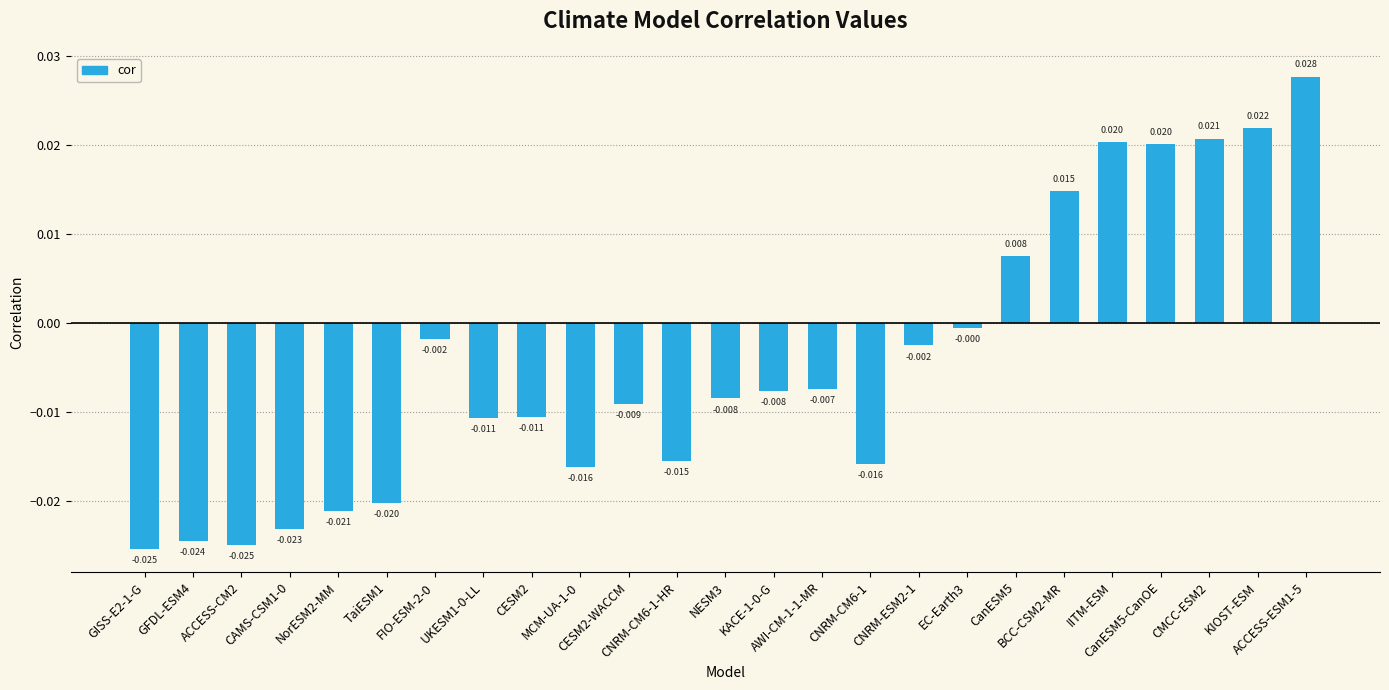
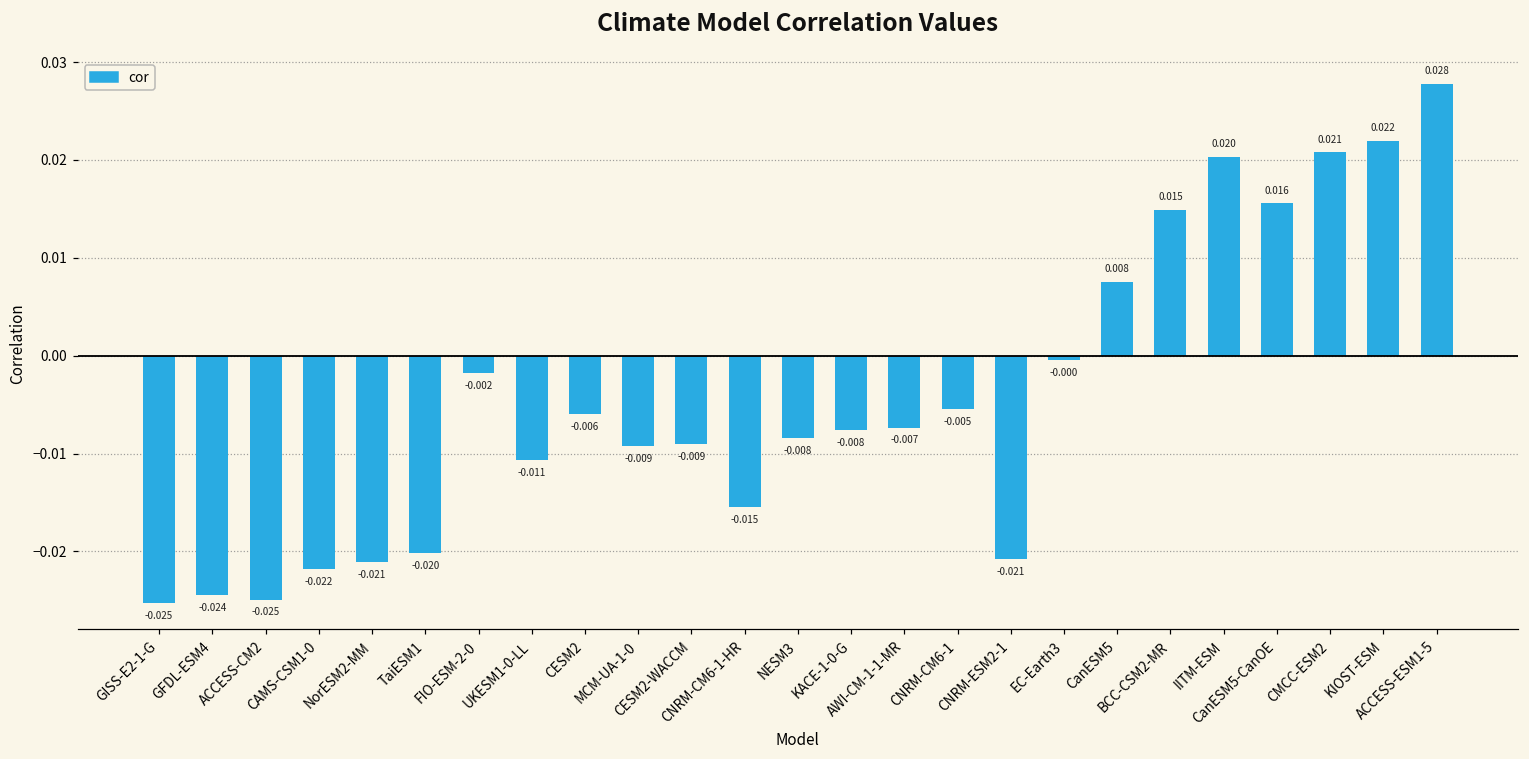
CAMS-CSM1-0: -0.023 -> -0.022
CESM2: -0.011 -> -0.006
MCM-UA-1-0: -0.016 -> -0.009
CNRM-CM6-1: -0.016 -> -0.005
CNRM-ESM2-1: -0.002 -> -0.021
CanESM5-CanOE: 0.020 -> 0.016
